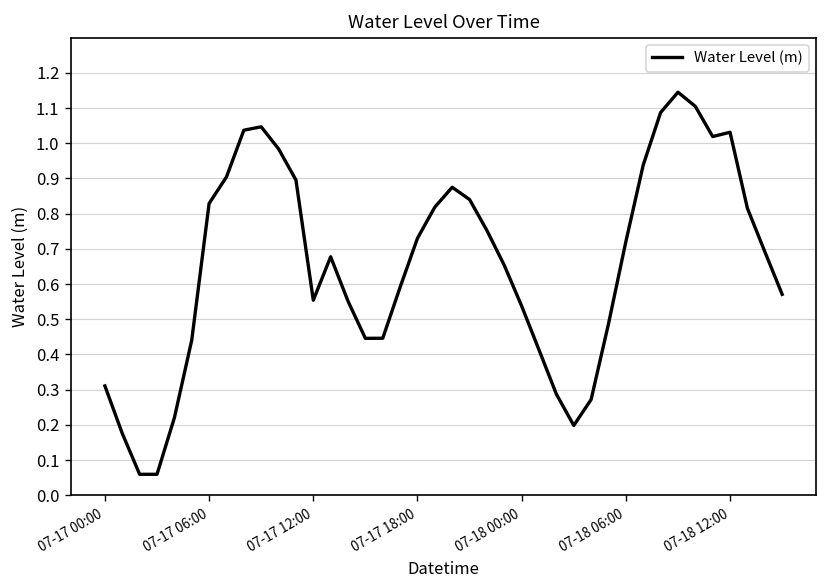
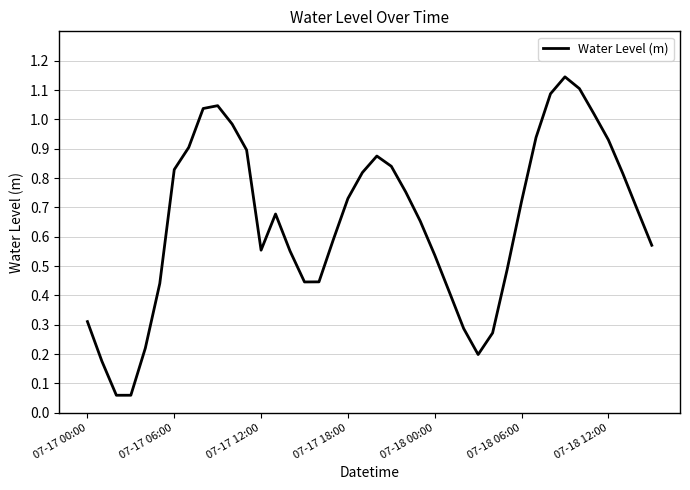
07-18 12:00: 1.03 -> 0.93
